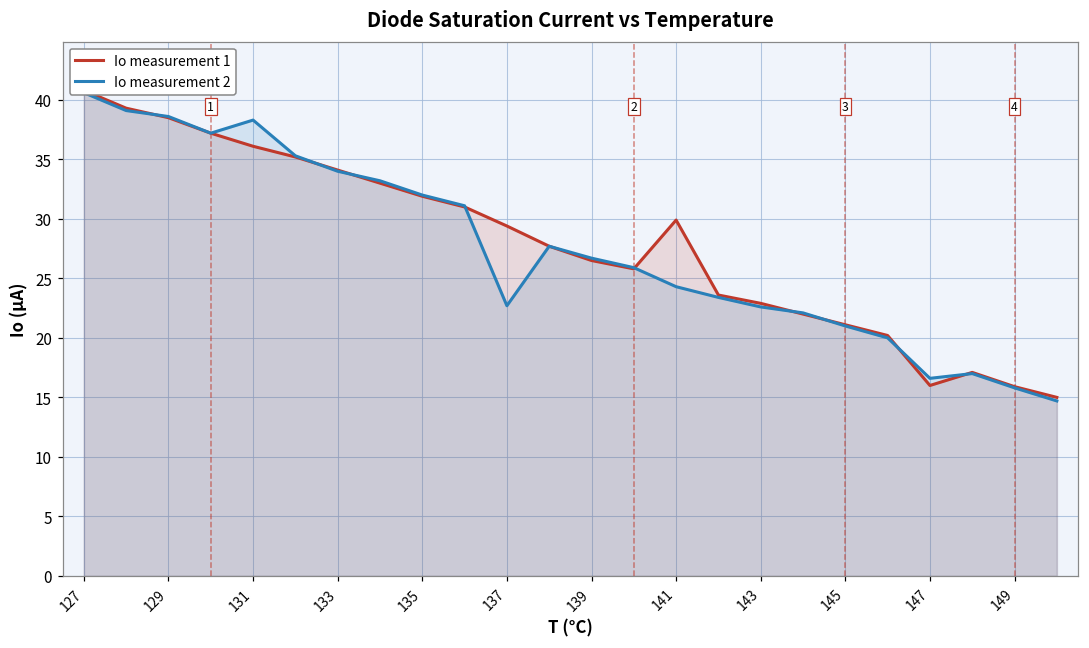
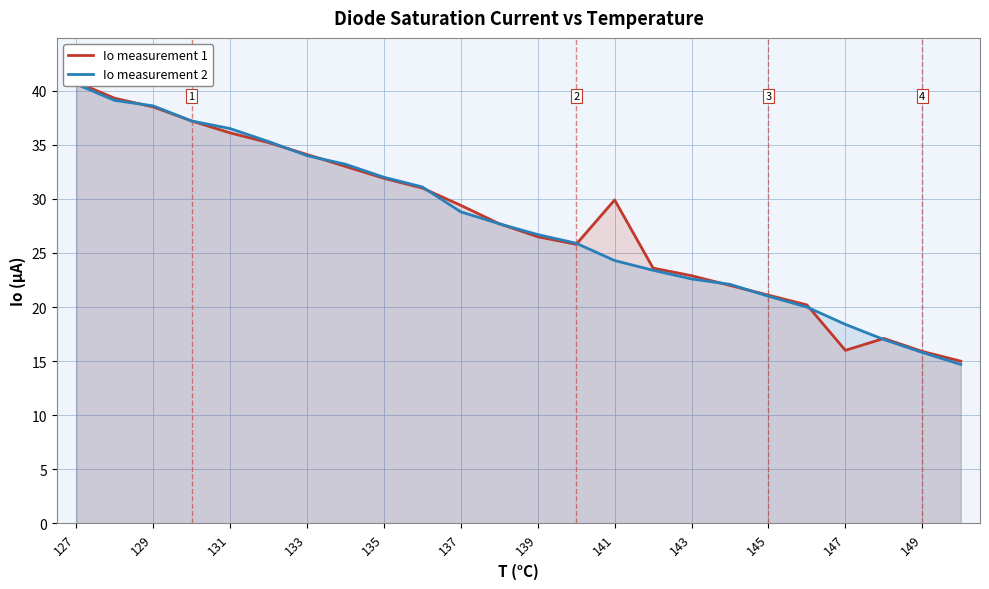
Io measurement 2, 131: 38.3 -> 36.5
Io measurement 2, 137: 22.7 -> 28.8
Io measurement 2, 147: 16.6 -> 18.4
